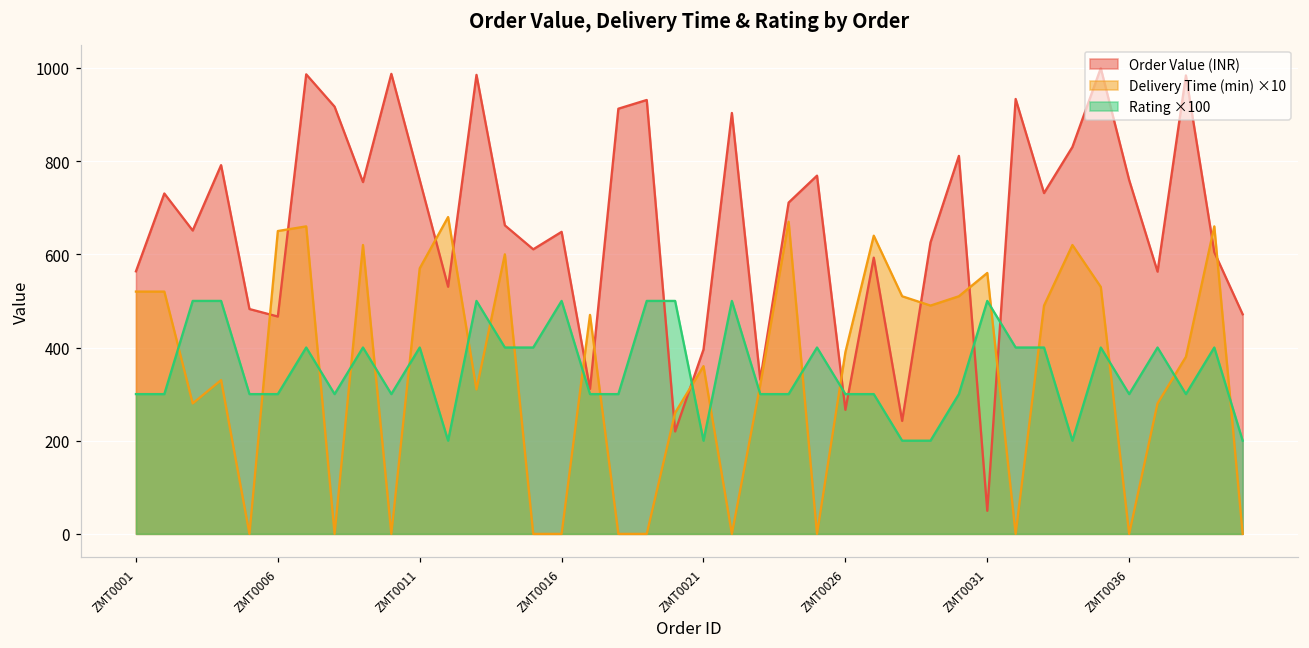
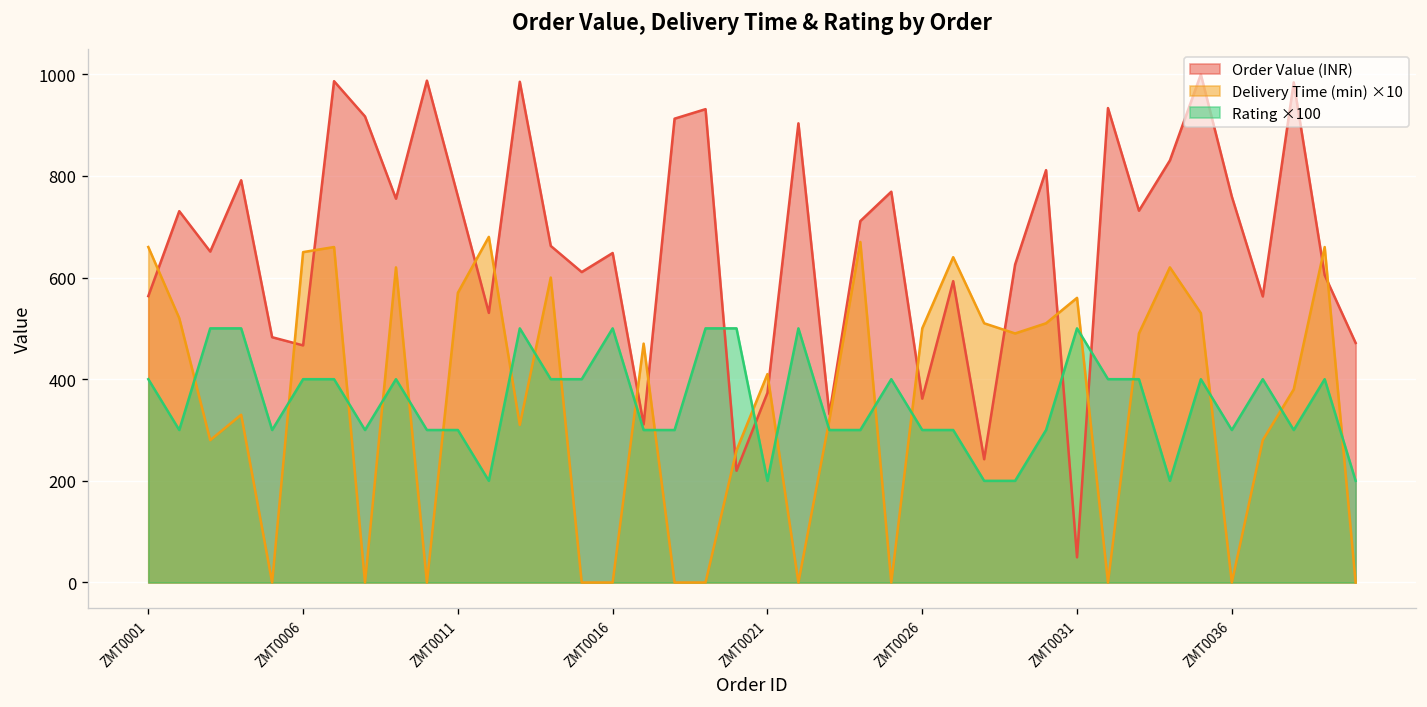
Delivery Time (min) ×10, ZMT0001: 520 -> 660
Rating ×100, ZMT0001: 300 -> 400
Rating ×100, ZMT0006: 300 -> 400
Rating ×100, ZMT0011: 400 -> 300
Order Value (INR), ZMT0021: 400 -> 370
Delivery Time (min) ×10, ZMT0021: 360 -> 410
Order Value (INR), ZMT0026: 270 -> 360
Delivery Time (min) ×10, ZMT0026: 390 -> 500
